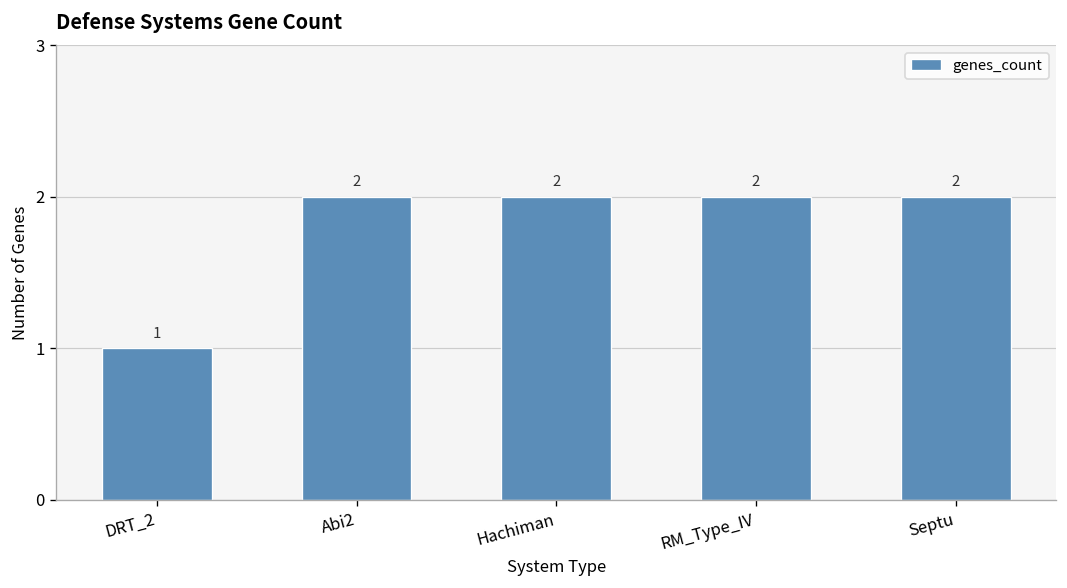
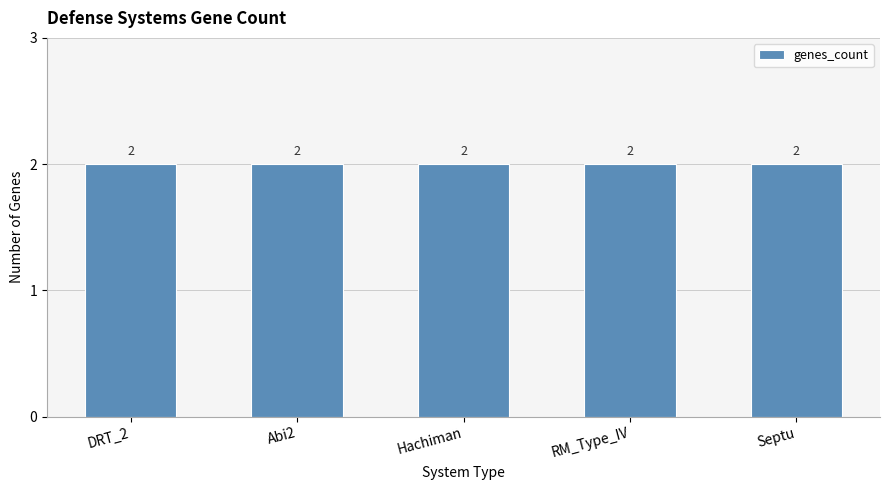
DRT_2: 1 -> 2
